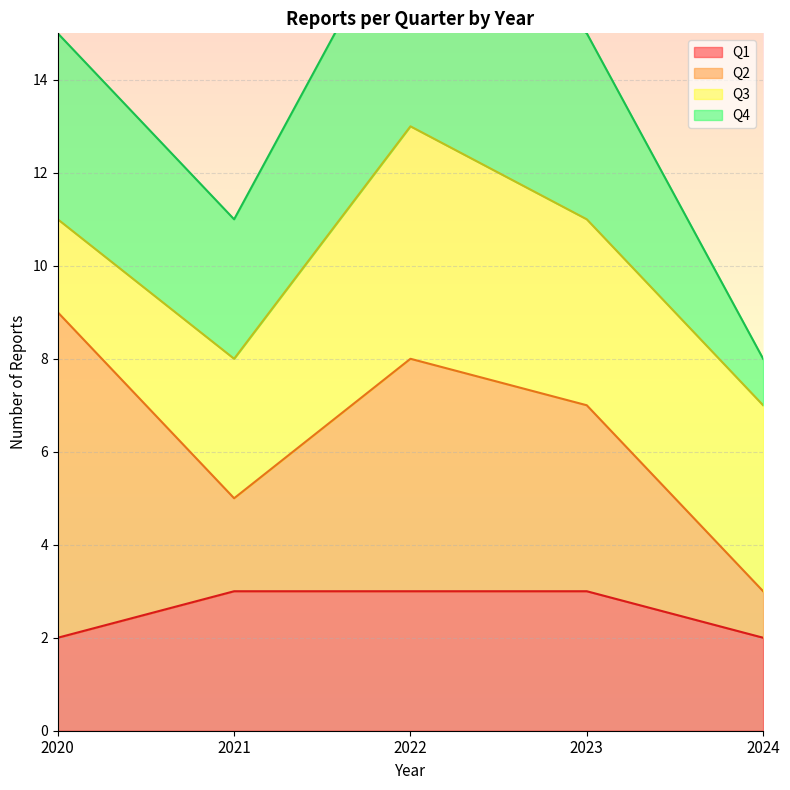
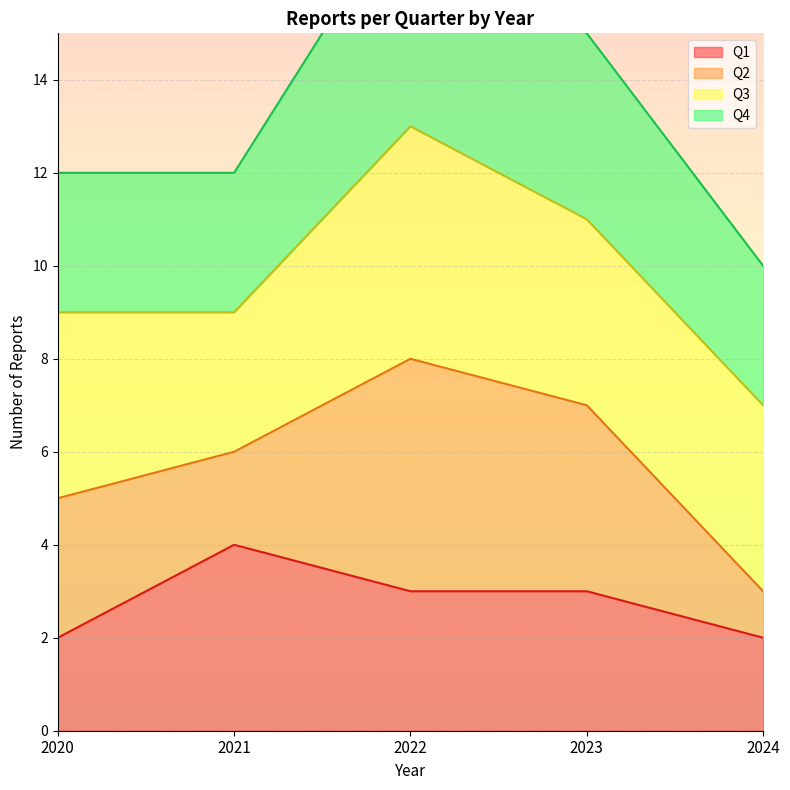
Q2, 2020: 7 -> 3
Q3, 2020: 2 -> 4
Q4, 2020: 4 -> 3
Q1, 2021: 3 -> 4
Q4, 2024: 1 -> 3
